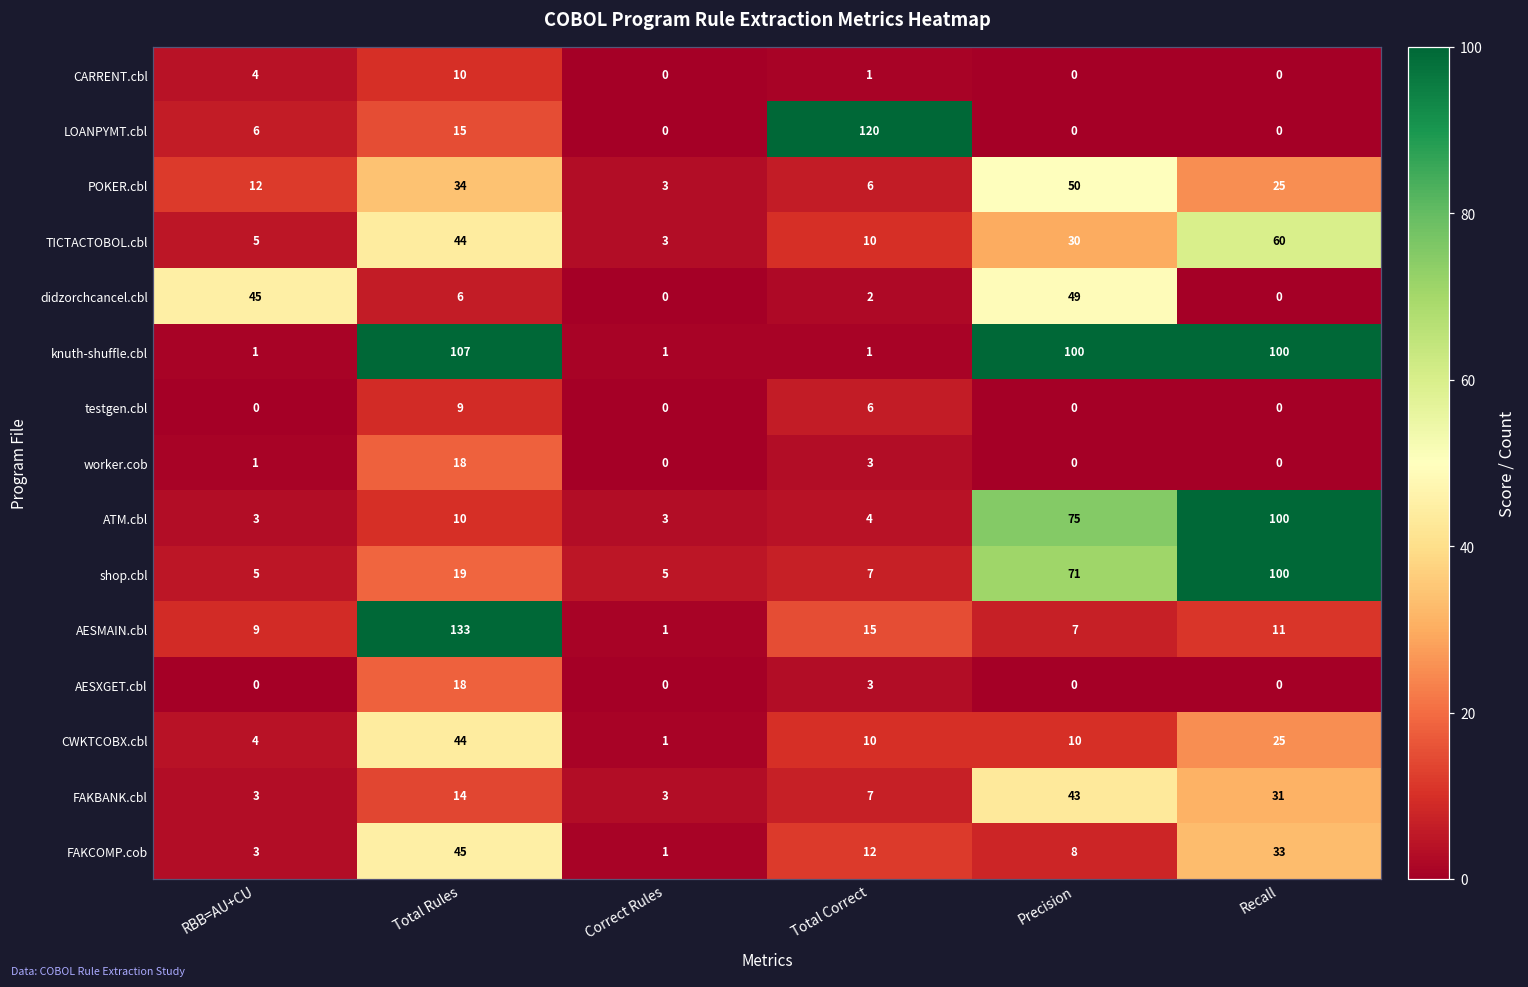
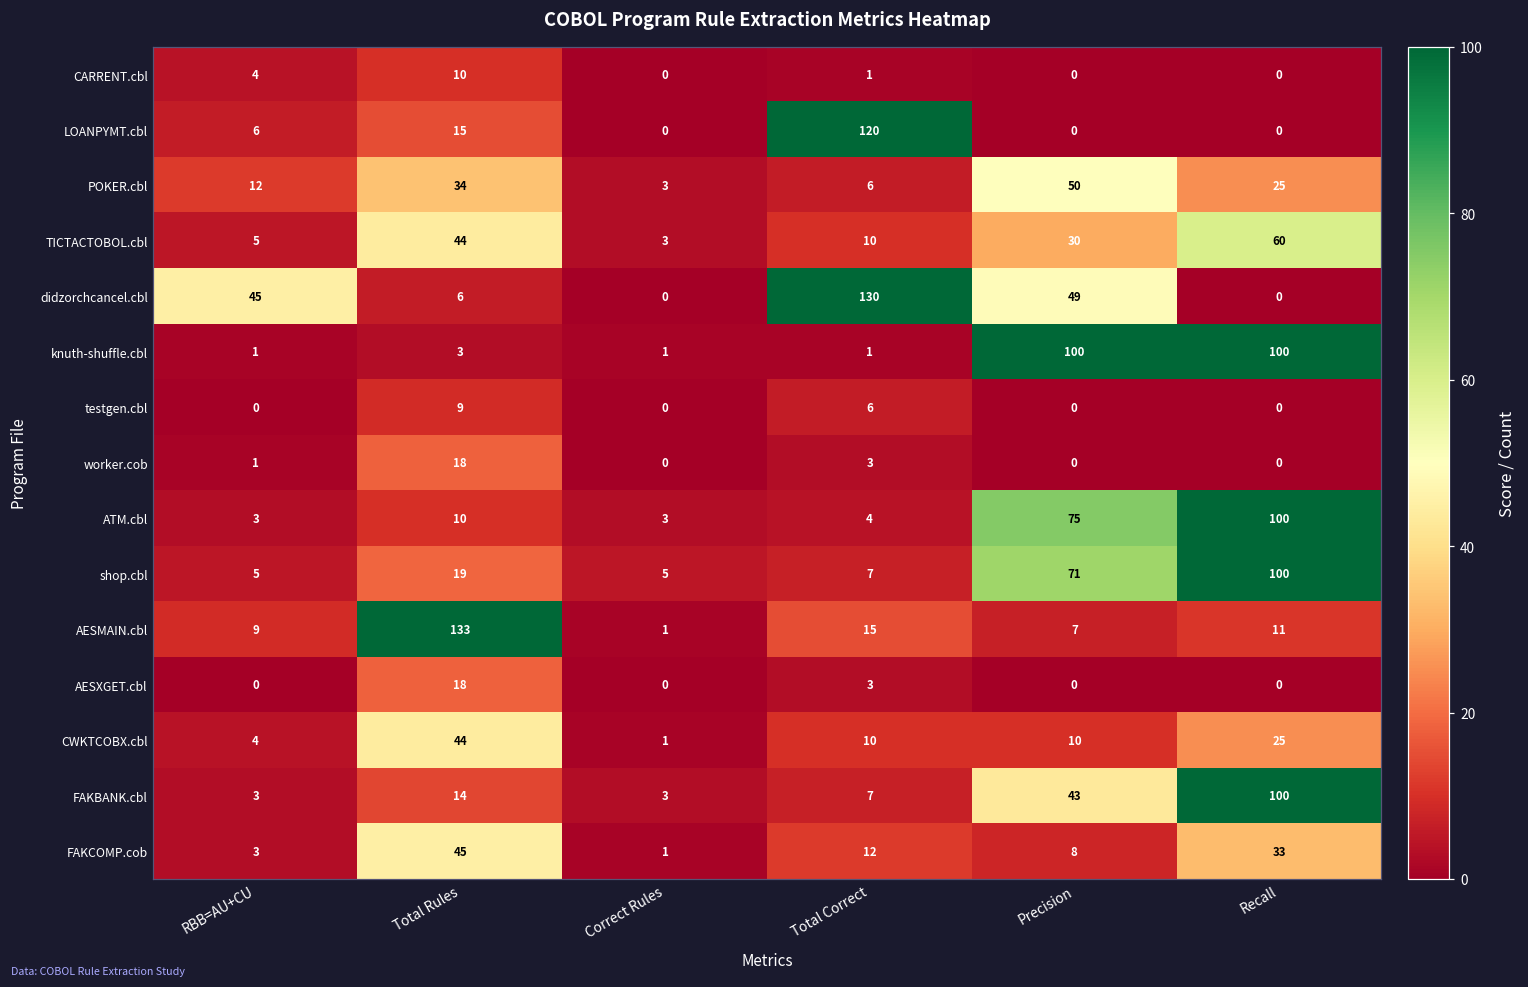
didzorchcancel.cbl, Total Correct: 2 -> 130
knuth-shuffle.cbl, Total Rules: 107 -> 3
FAKBANK.cbl, Recall: 31 -> 100
